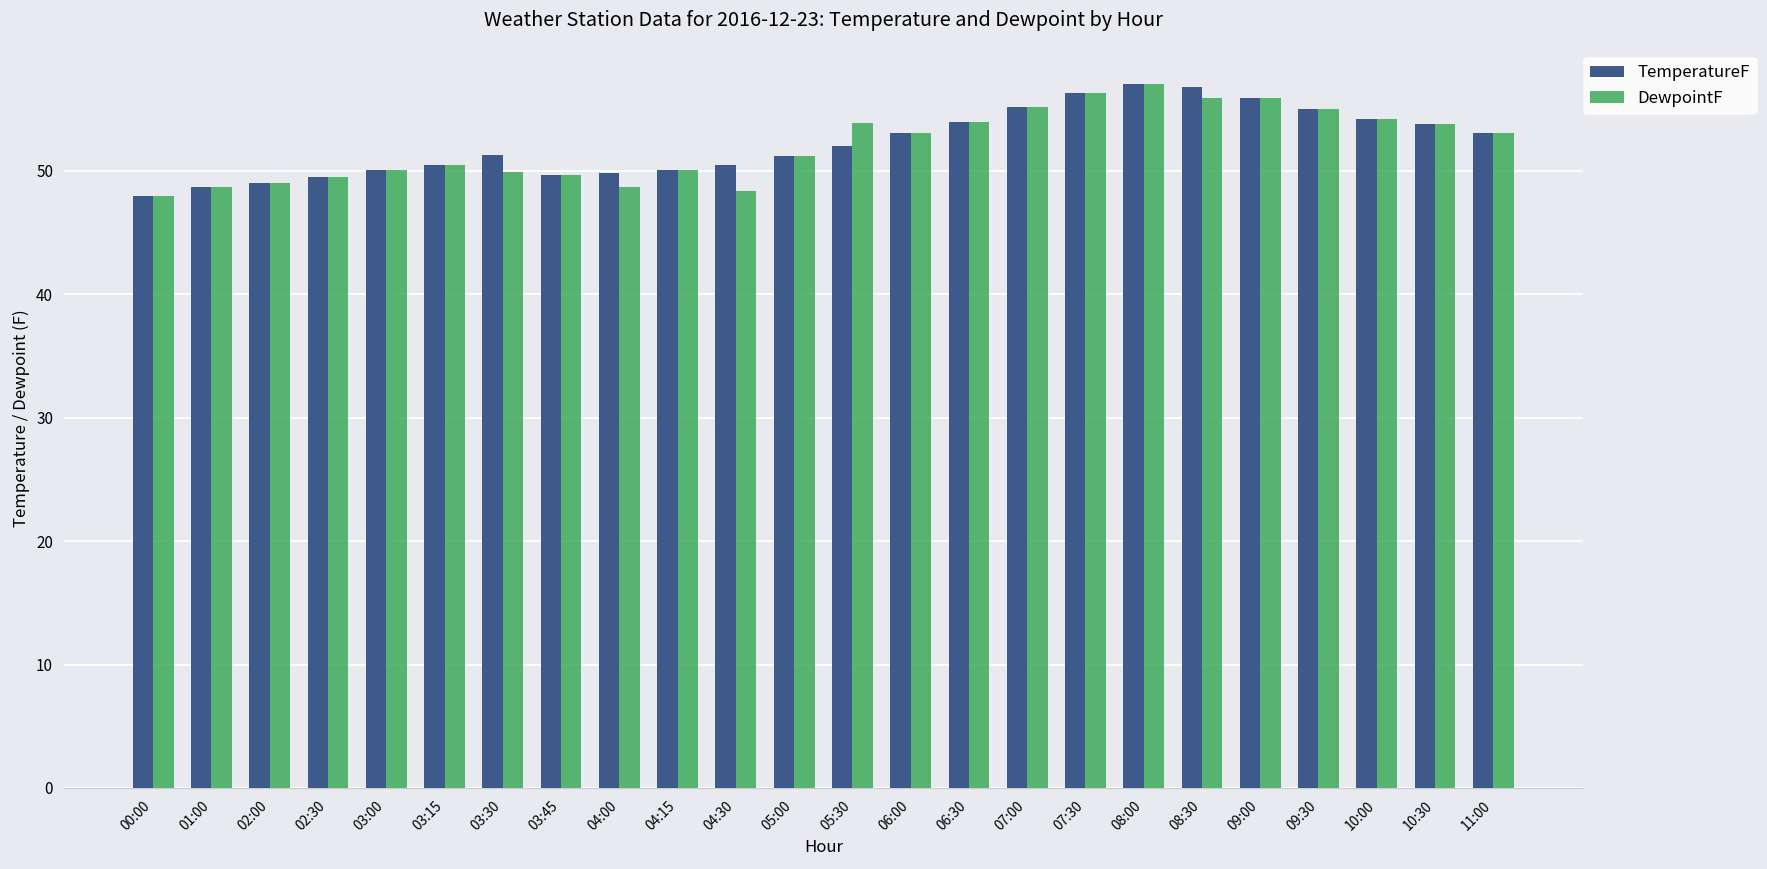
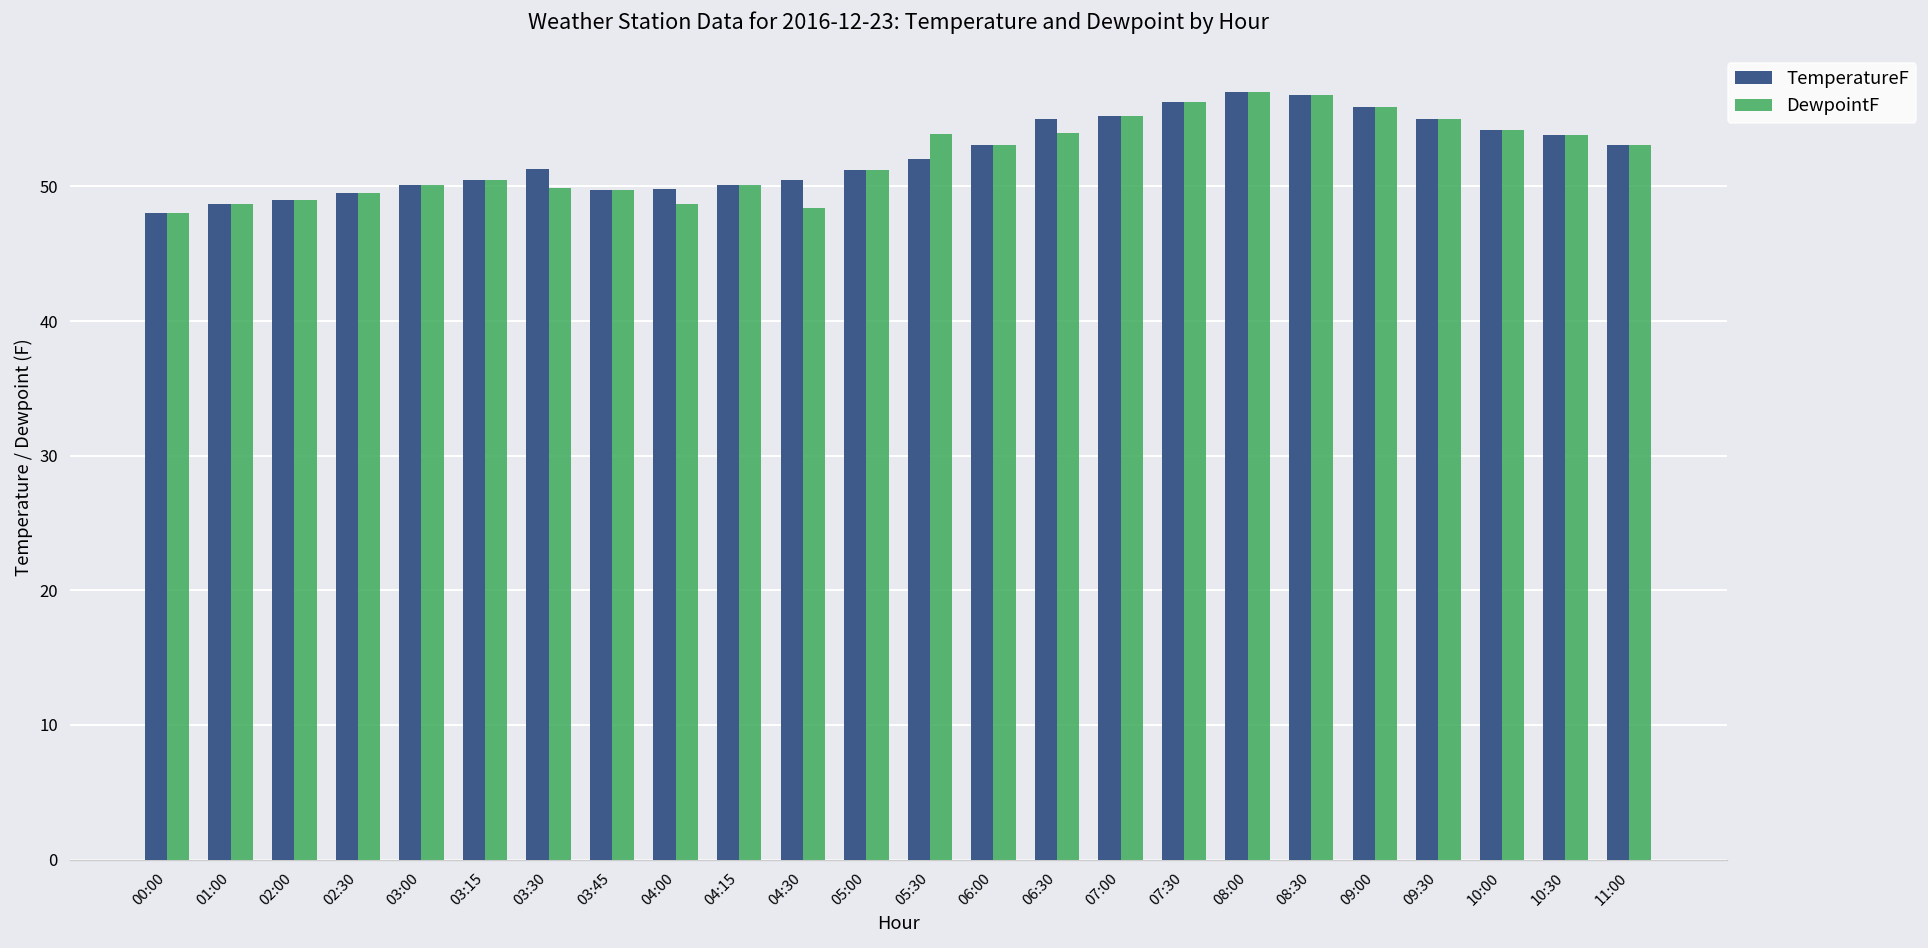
TemperatureF, 06:30: 54 -> 55
DewpointF, 08:30: 55.9 -> 56.8
